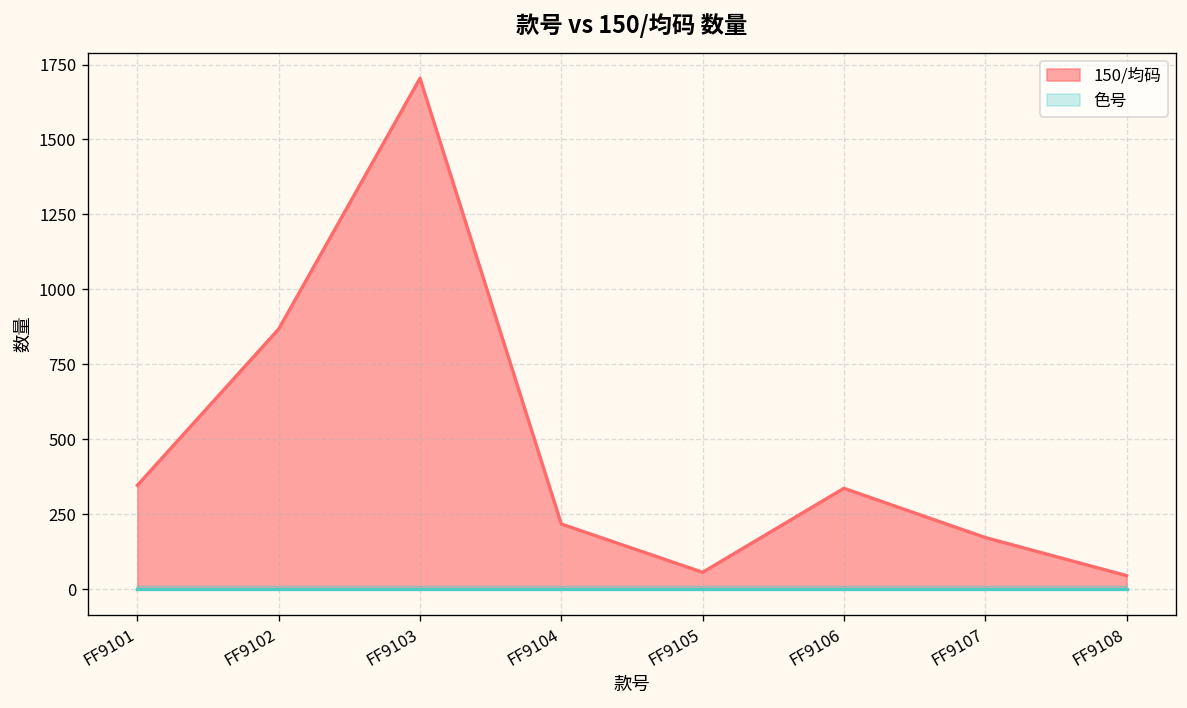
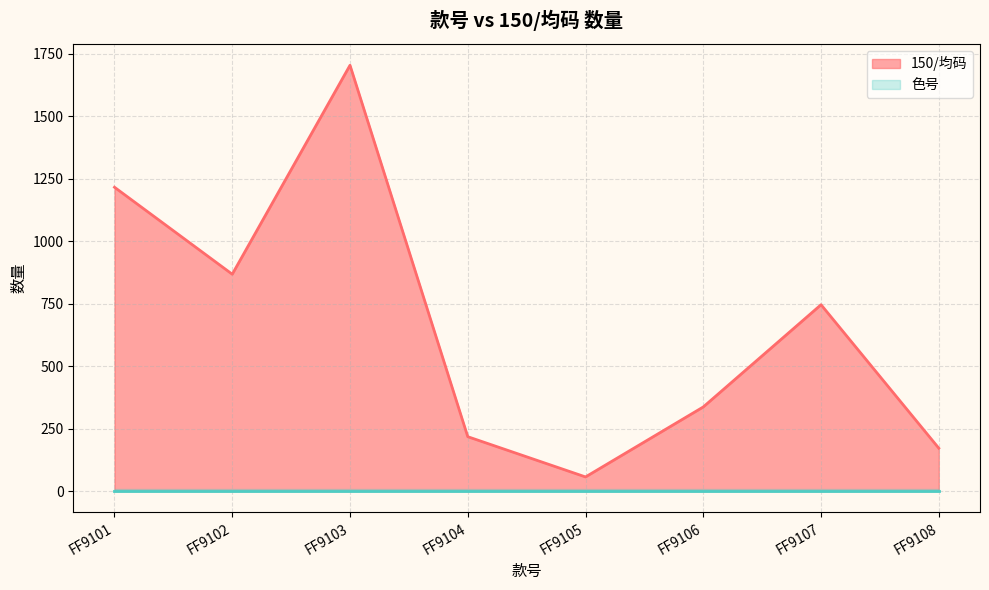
150/均码, FF9101: 350 -> 1220
150/均码, FF9107: 170 -> 750
150/均码, FF9108: 50 -> 170
